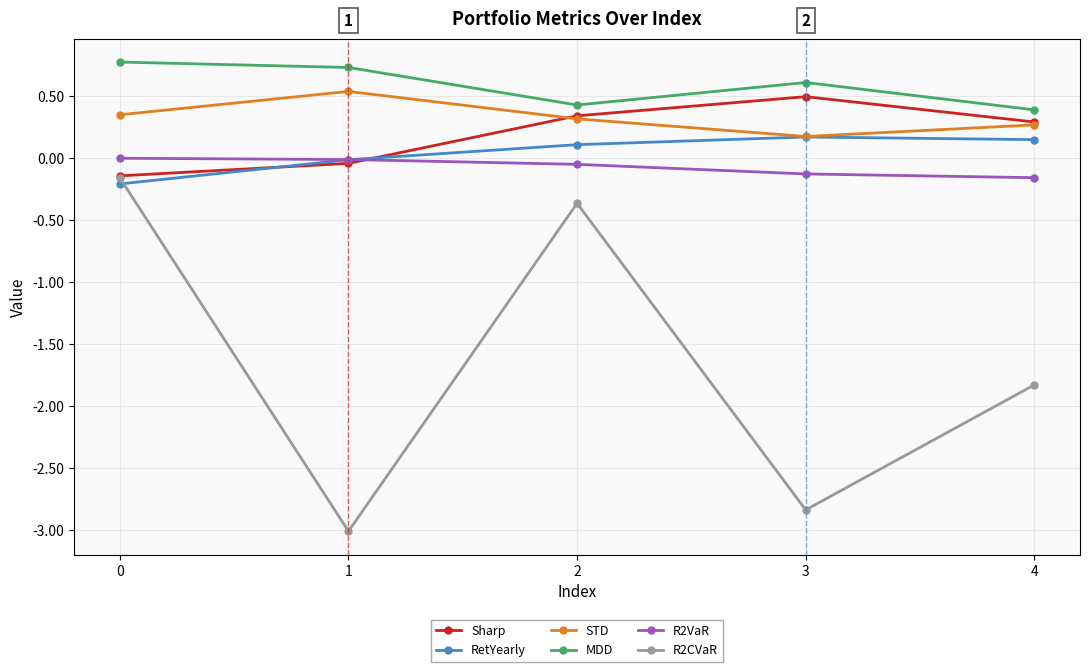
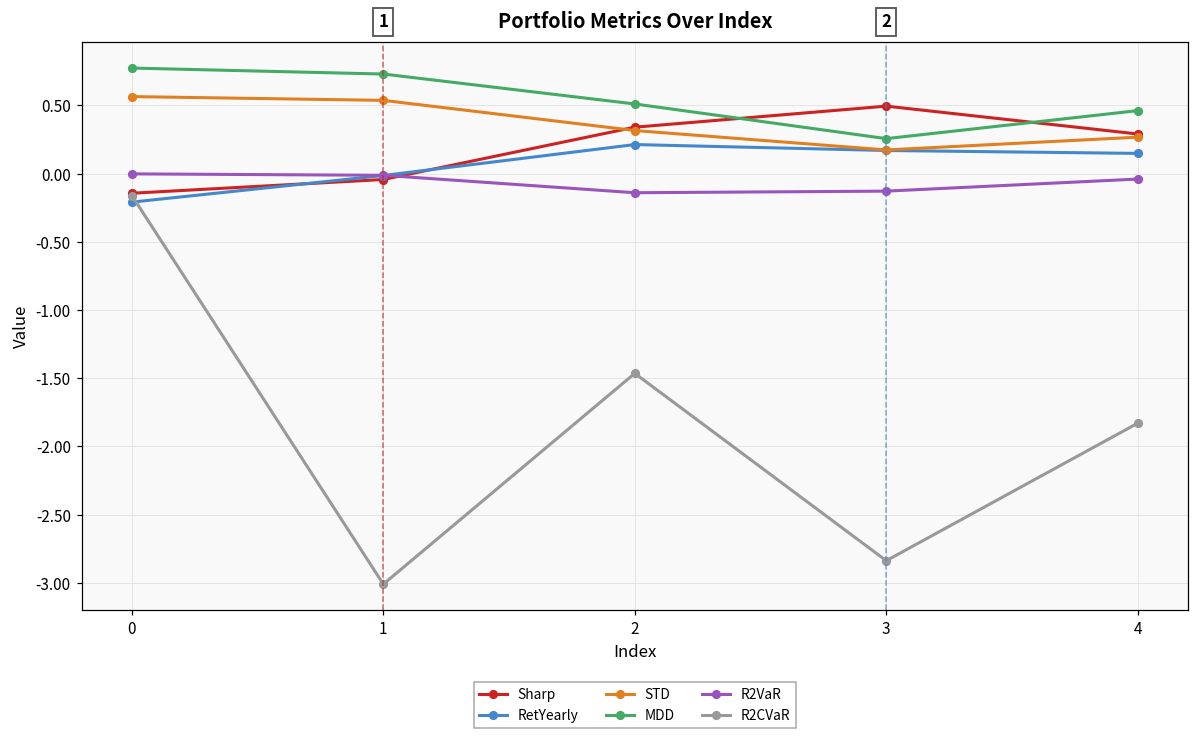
STD, 0: 0.35 -> 0.56
RetYearly, 2: 0.11 -> 0.21
MDD, 2: 0.43 -> 0.51
R2VaR, 2: -0.05 -> -0.14
R2CVaR, 2: -0.37 -> -1.47
MDD, 3: 0.61 -> 0.26
MDD, 4: 0.39 -> 0.46
R2VaR, 4: -0.16 -> -0.04
